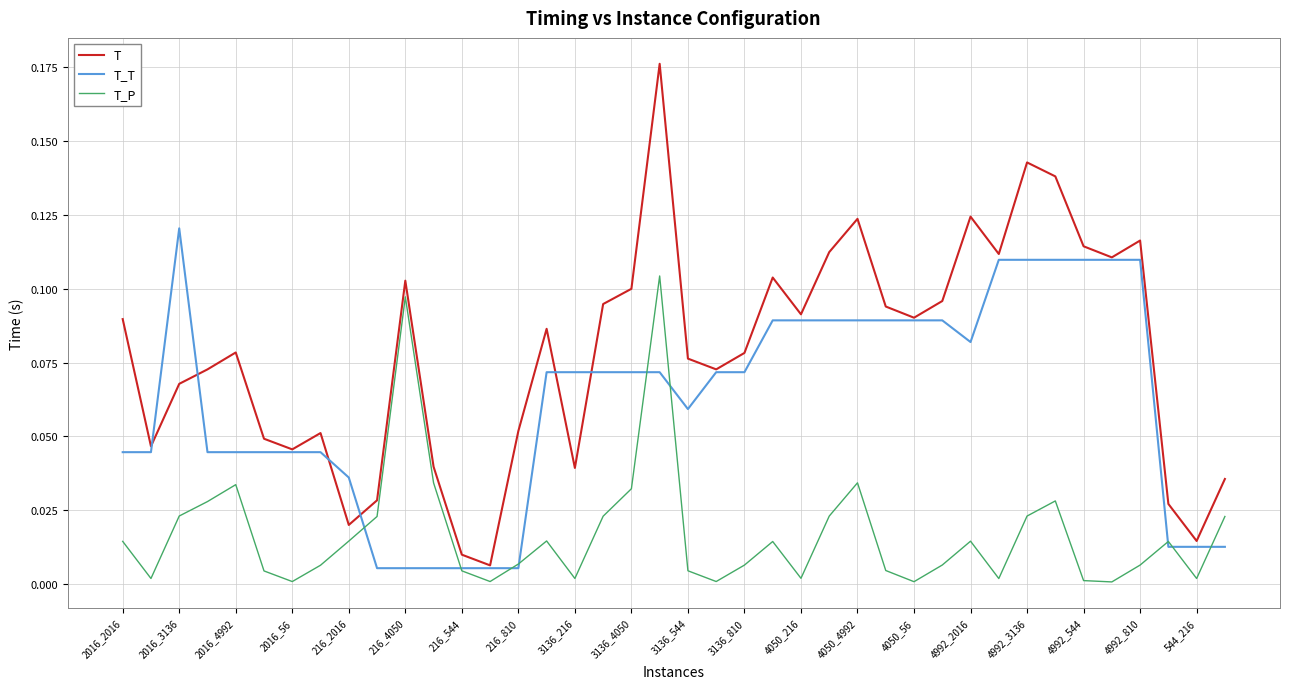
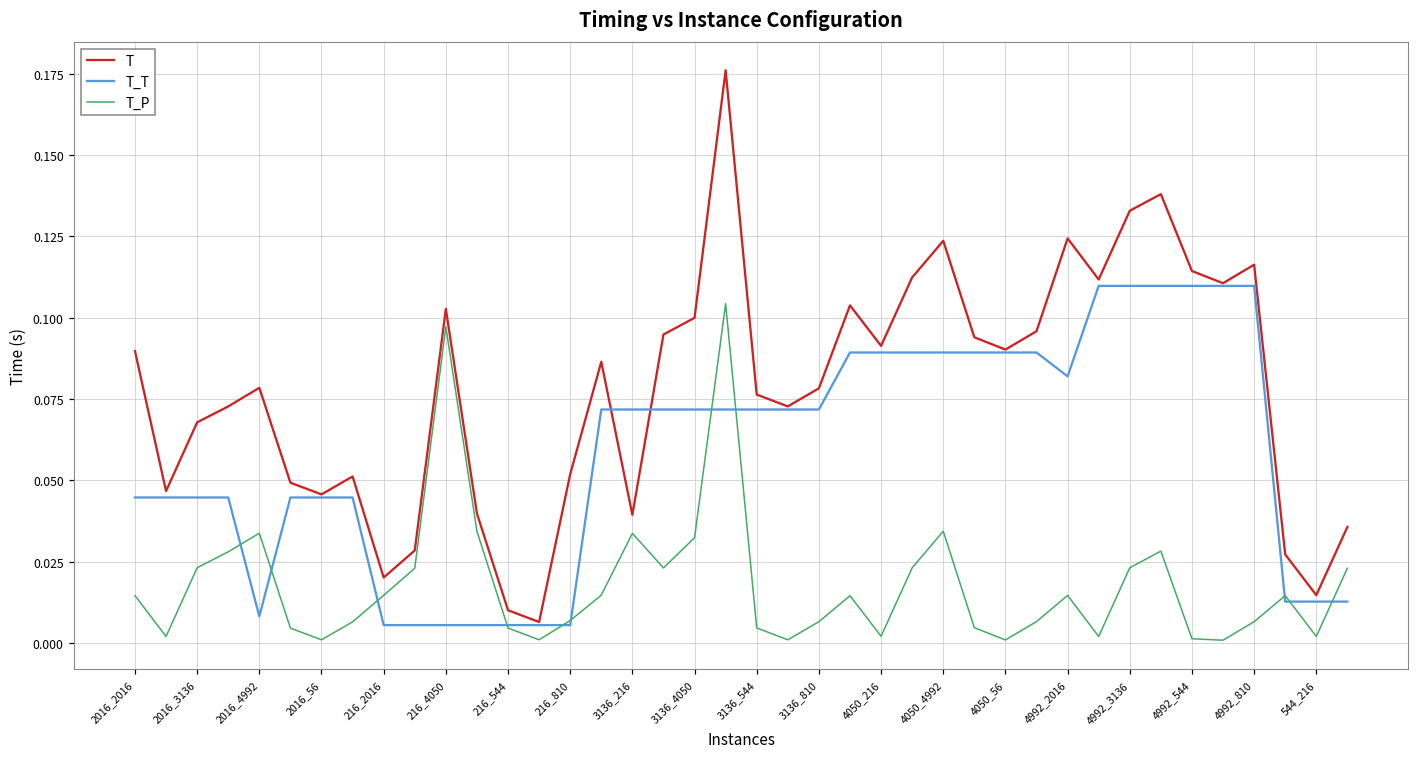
T_T, 2016_3136: 0.120 -> 0.045
T_T, 2016_4992: 0.045 -> 0.008
T_T, 216_2016: 0.036 -> 0.005
T_P, 3136_216: 0.002 -> 0.034
T_T, 3136_544: 0.059 -> 0.072
T, 4992_3136: 0.143 -> 0.133
